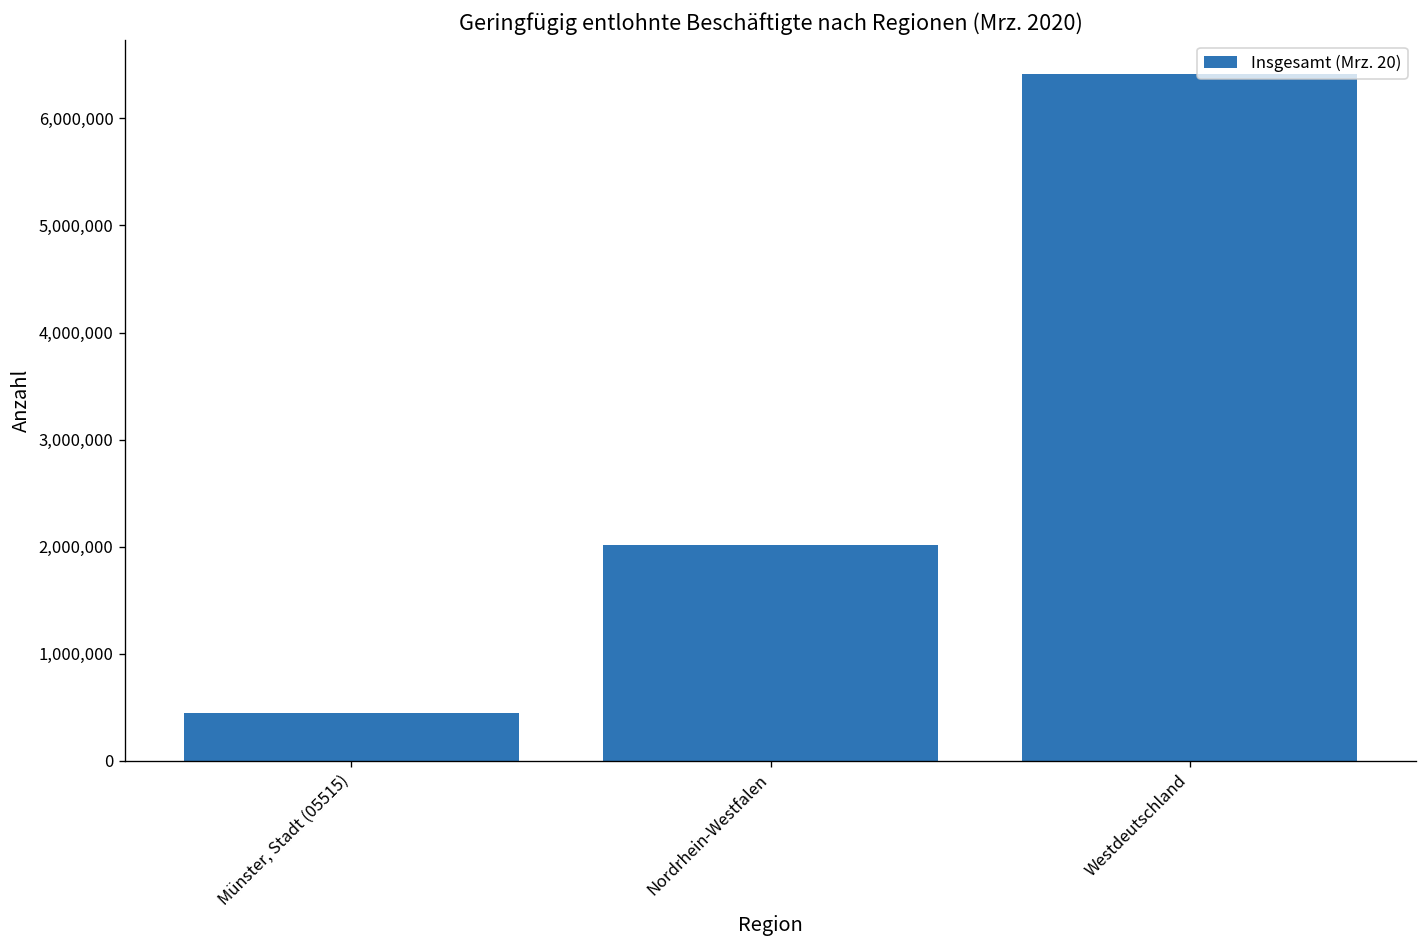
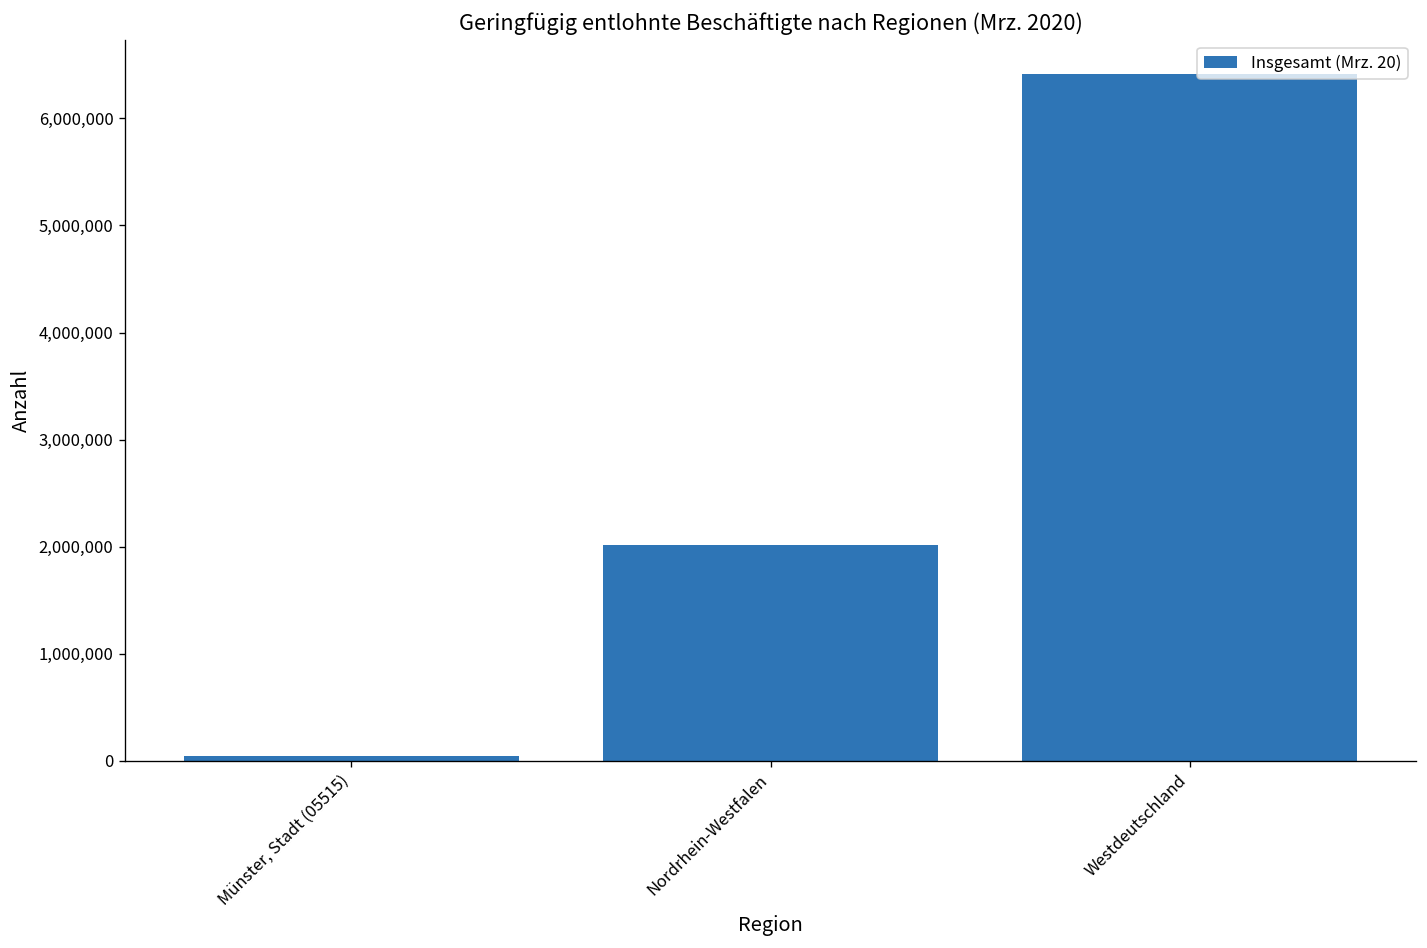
Münster, Stadt (05515): 400,000 -> 0
